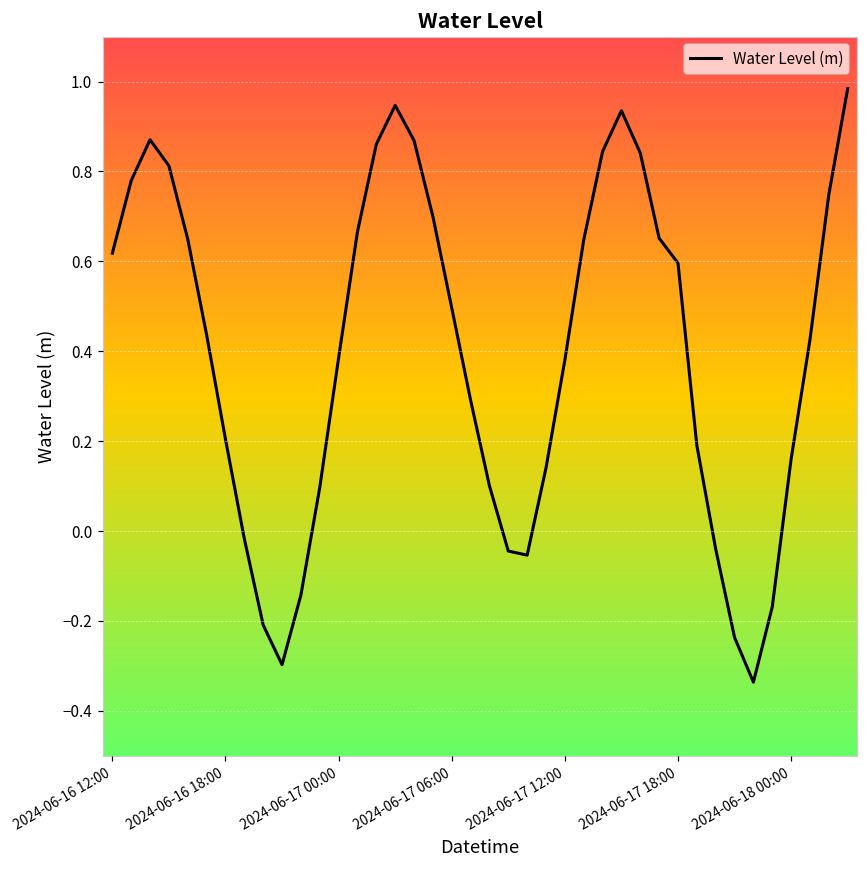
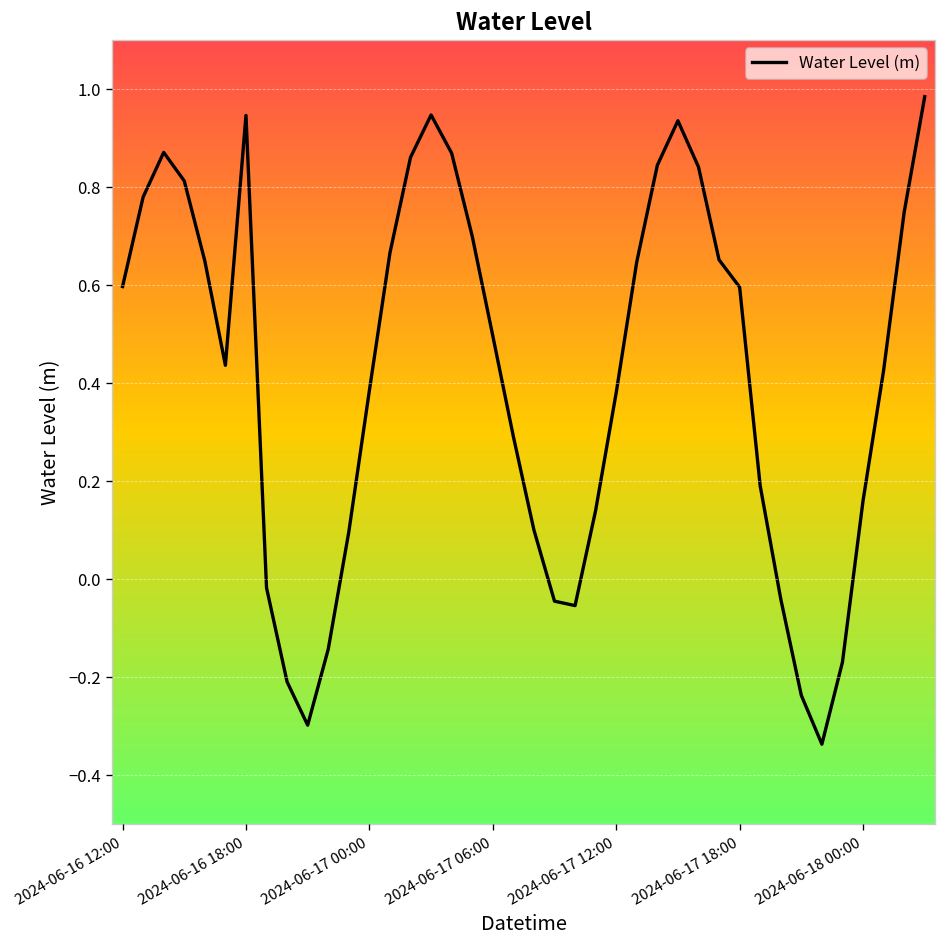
2024-06-16 12:00: 0.62 -> 0.60
2024-06-16 18:00: 0.20 -> 0.95
